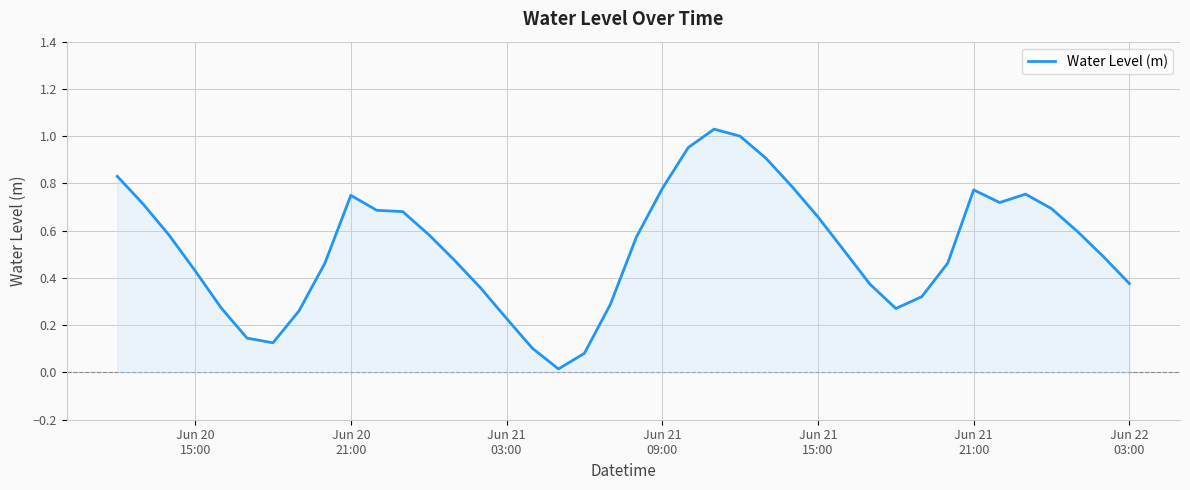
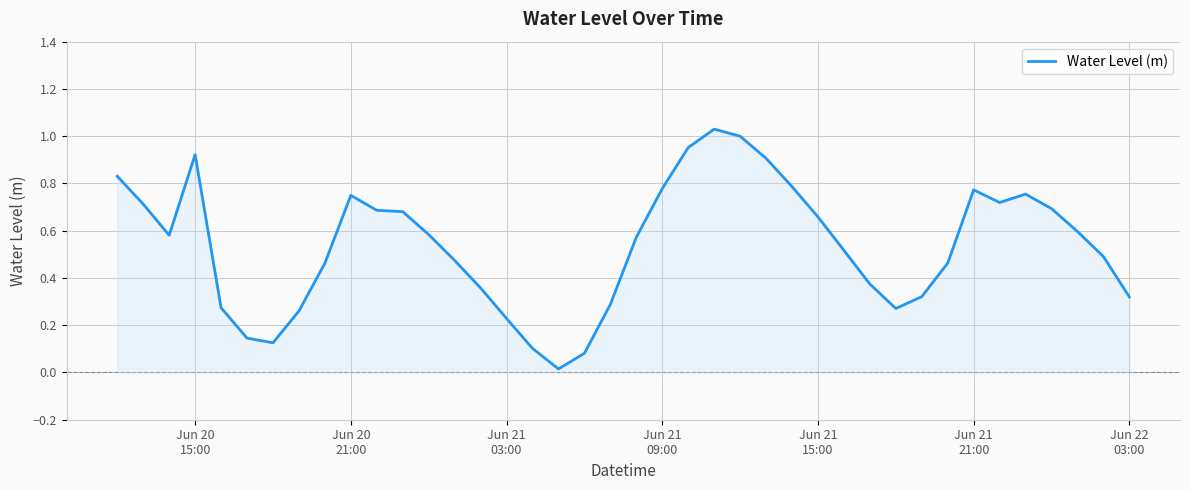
Jun 20 15:00: 0.43 -> 0.92
Jun 22 03:00: 0.38 -> 0.32
